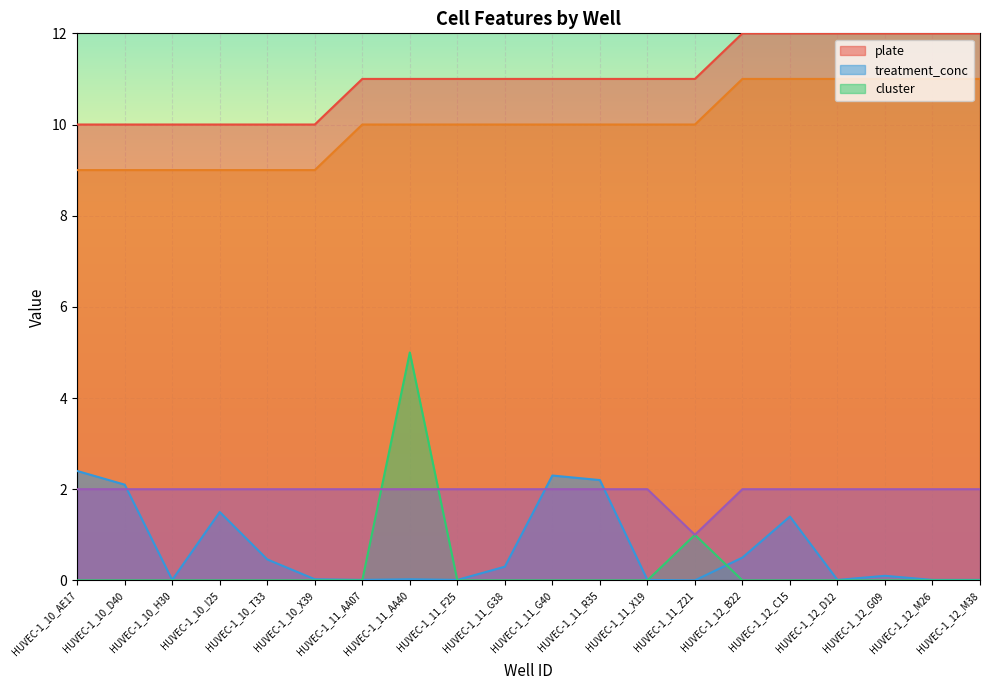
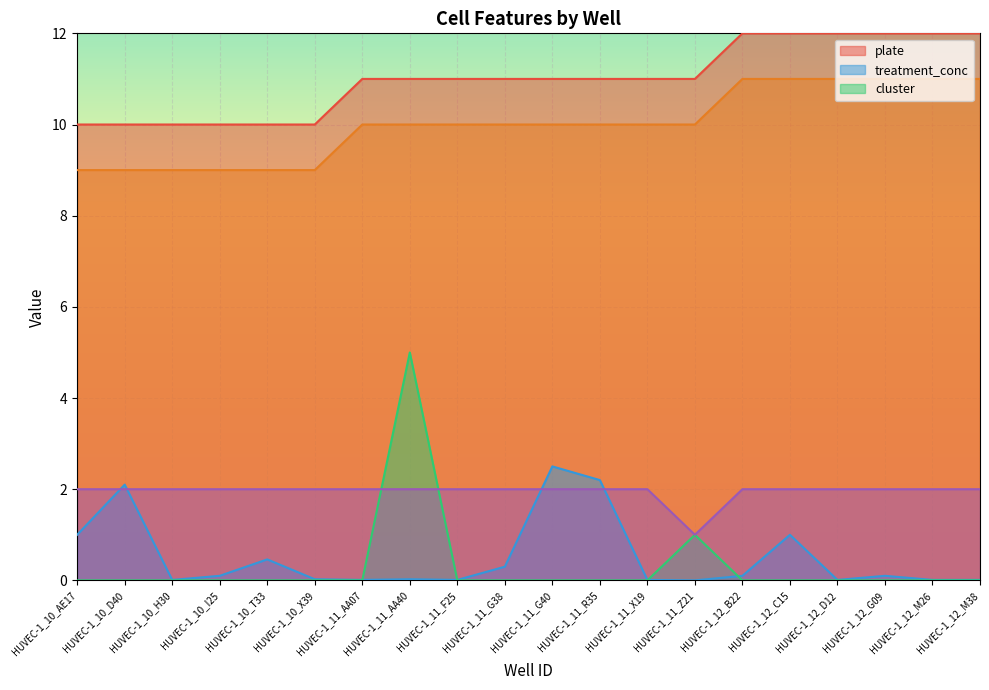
treatment_conc, HUVEC-1_10_AE17: 2.4 -> 1.0
treatment_conc, HUVEC-1_10_I25: 1.5 -> 0.1
treatment_conc, HUVEC-1_11_G40: 2.3 -> 2.5
treatment_conc, HUVEC-1_12_B22: 0.5 -> 0.1
treatment_conc, HUVEC-1_12_C15: 1.4 -> 1.0
